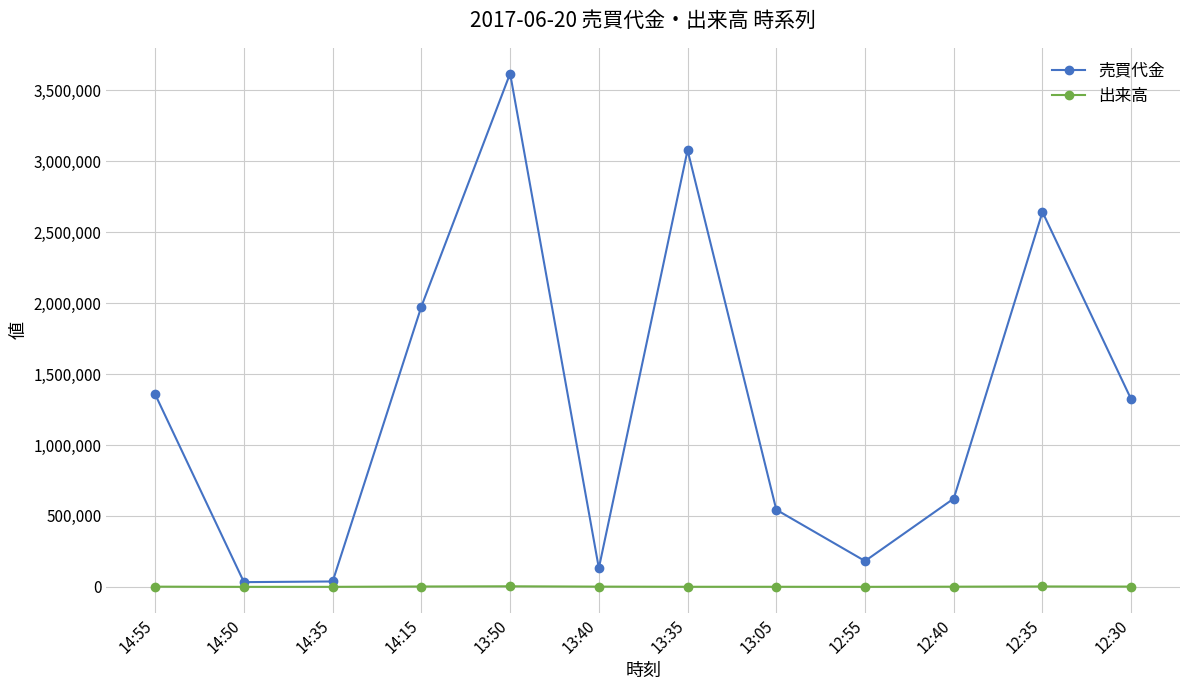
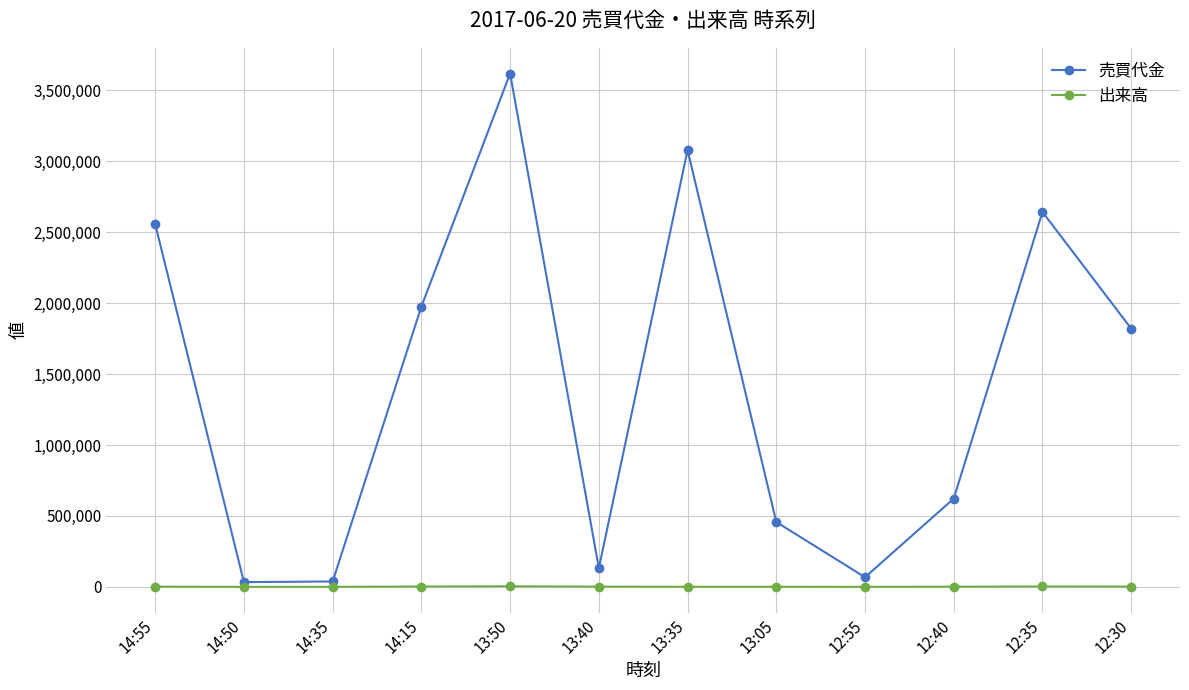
売買代金, 14:55: 1,360,000 -> 2,560,000
売買代金, 13:05: 540,000 -> 460,000
売買代金, 12:55: 180,000 -> 70,000
売買代金, 12:30: 1,320,000 -> 1,820,000
